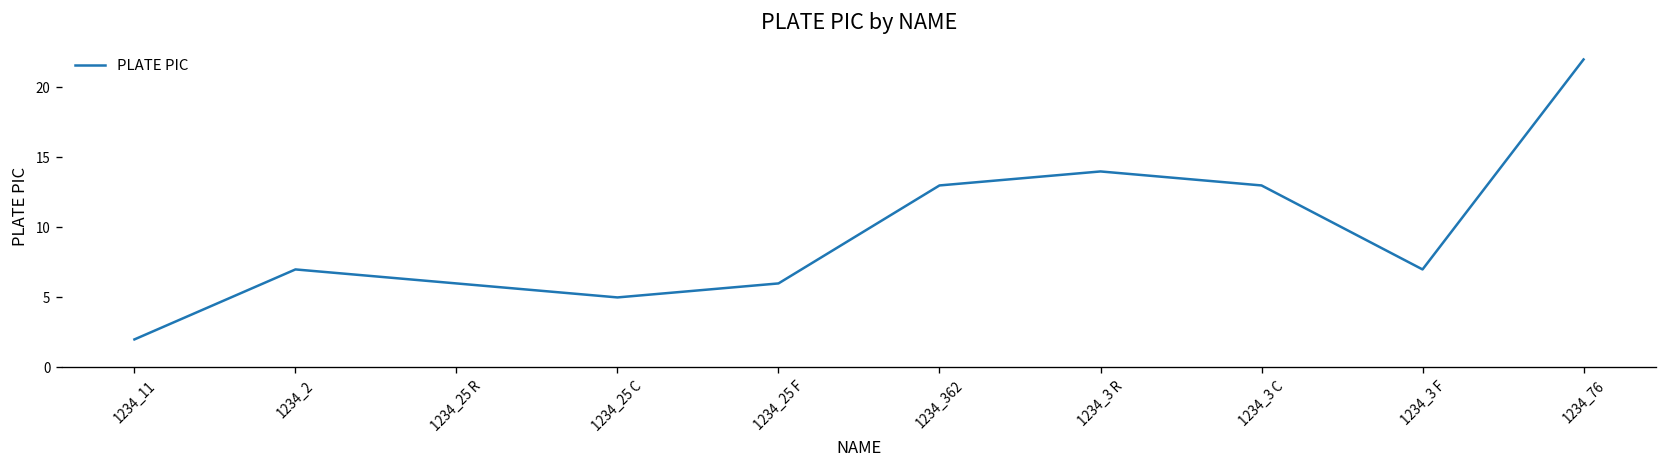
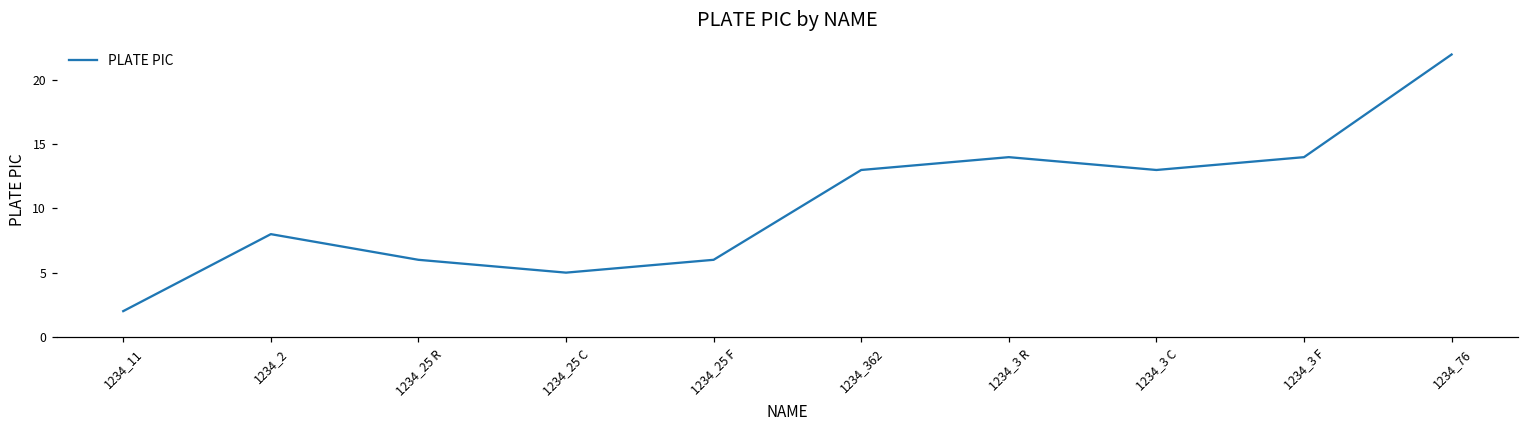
1234_2: 7 -> 8
1234_3 F: 7 -> 14
